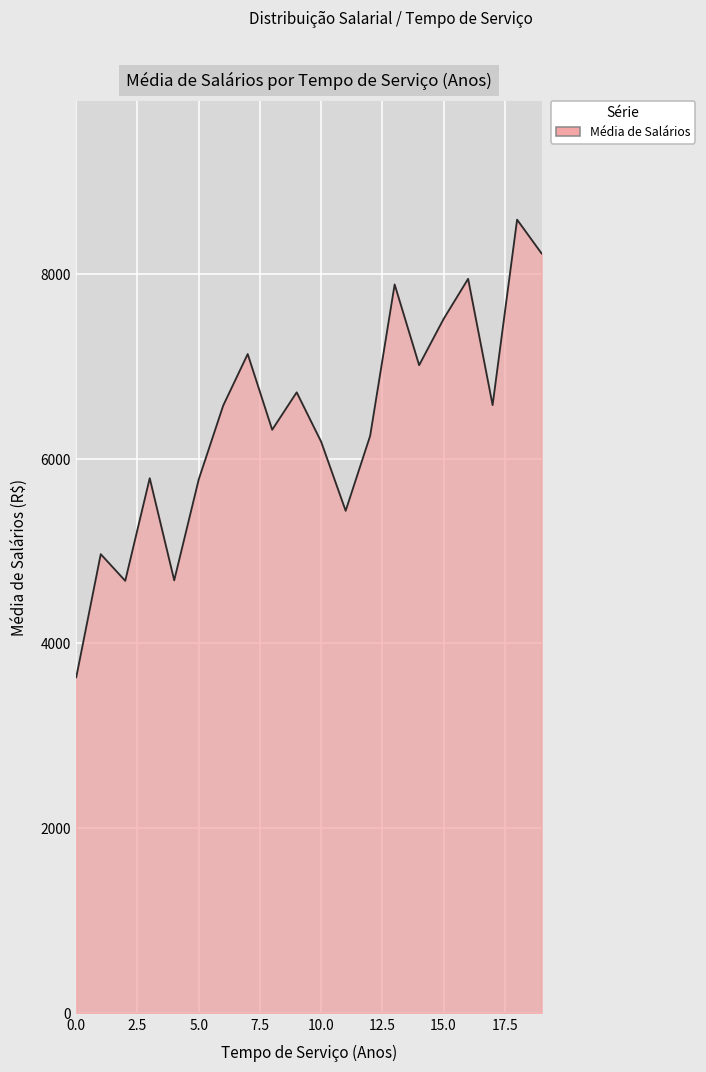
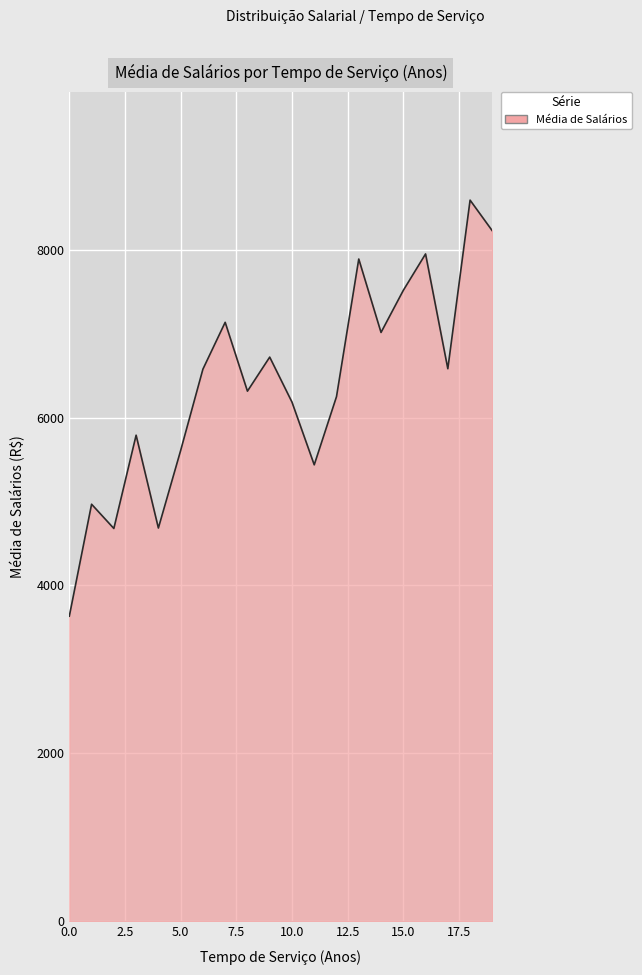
5.0: 5800 -> 5600
